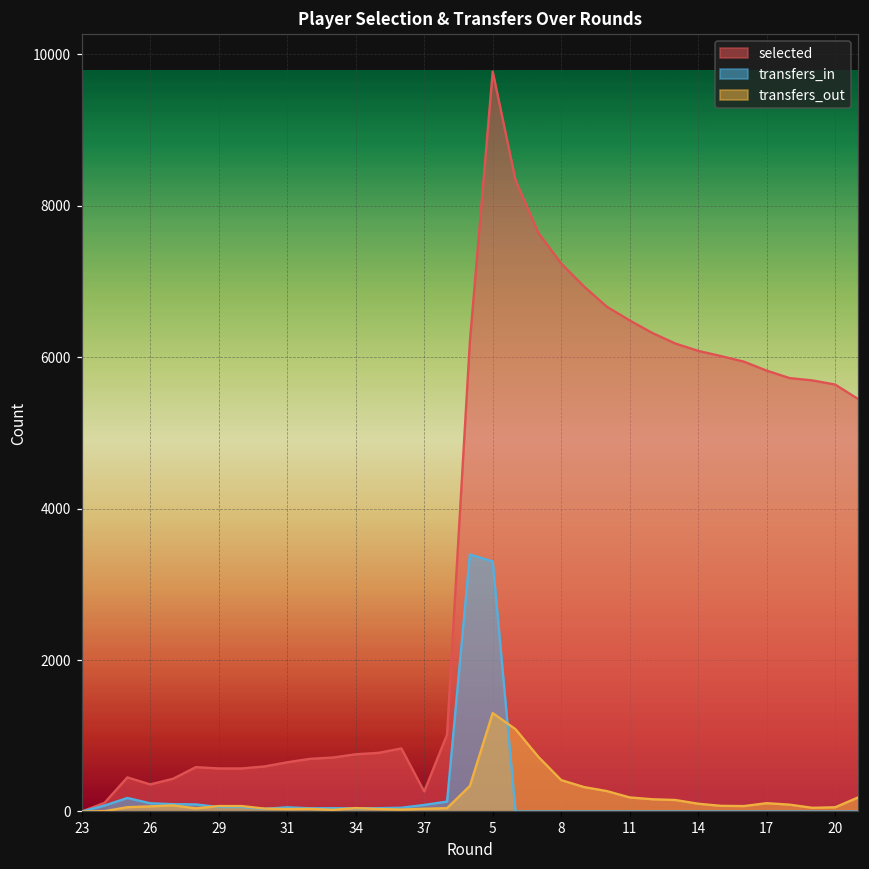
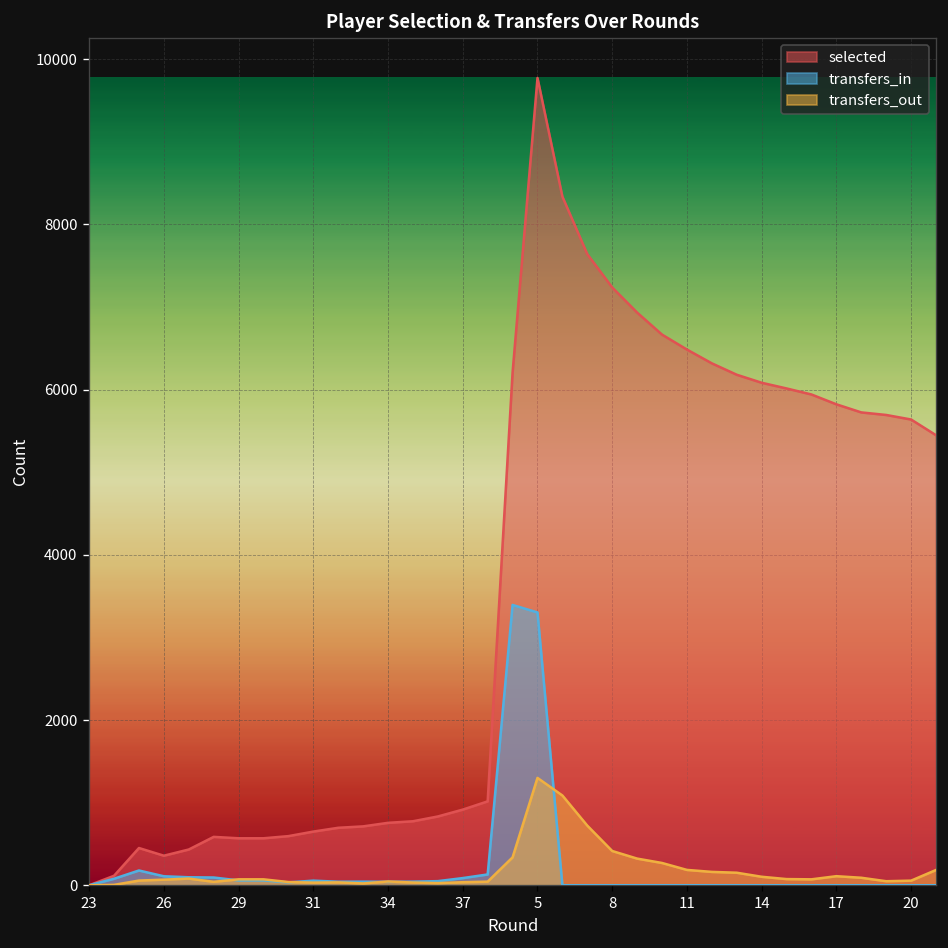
selected, 37: 300 -> 900
